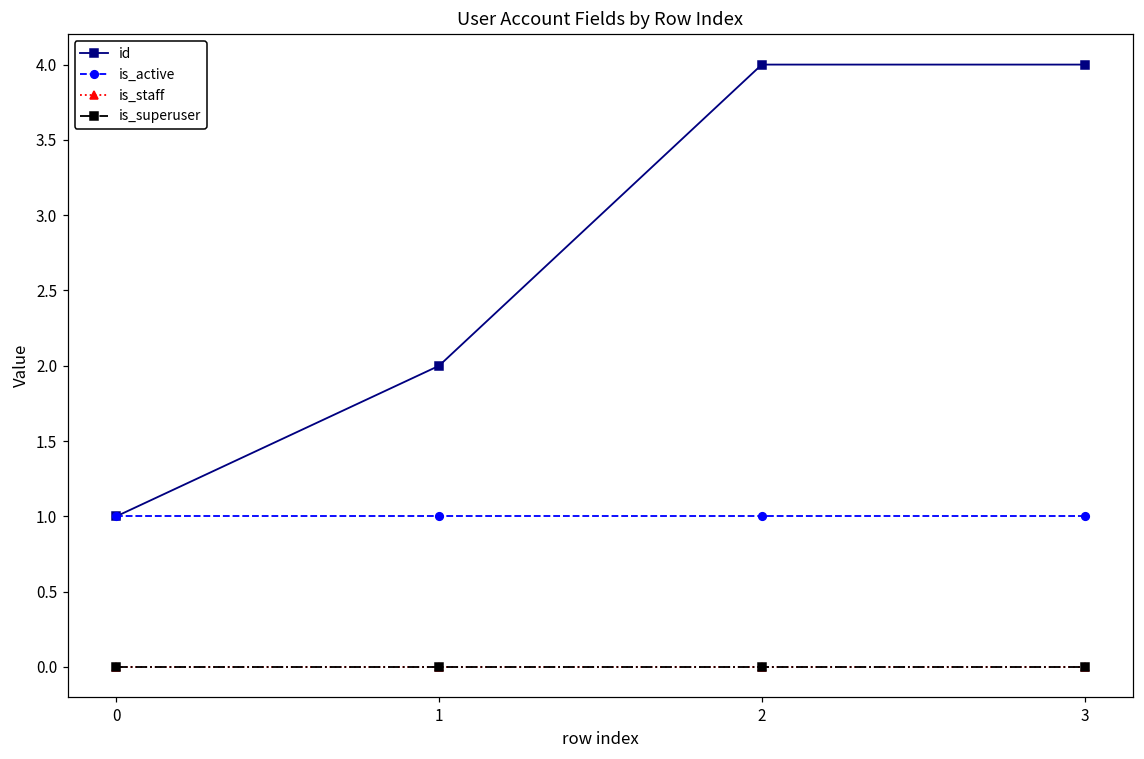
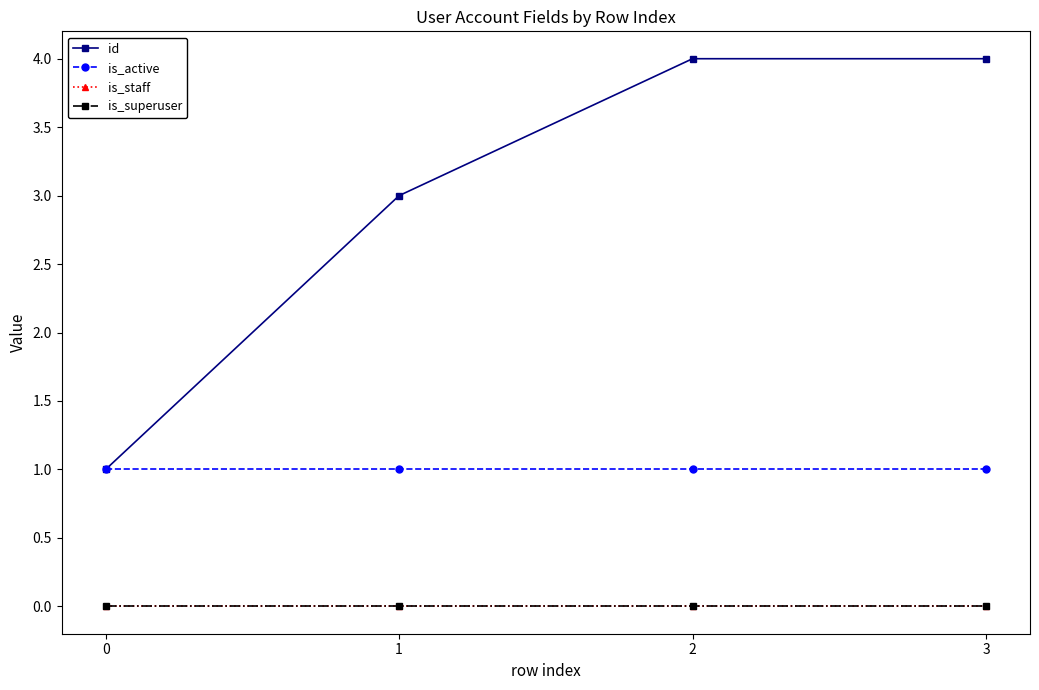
id, 1: 2 -> 3
